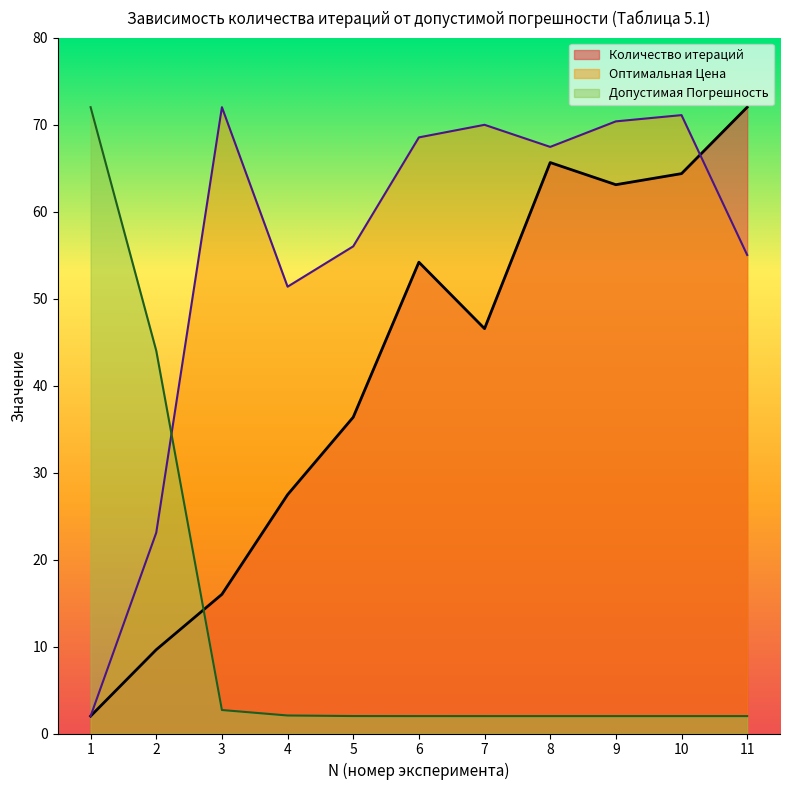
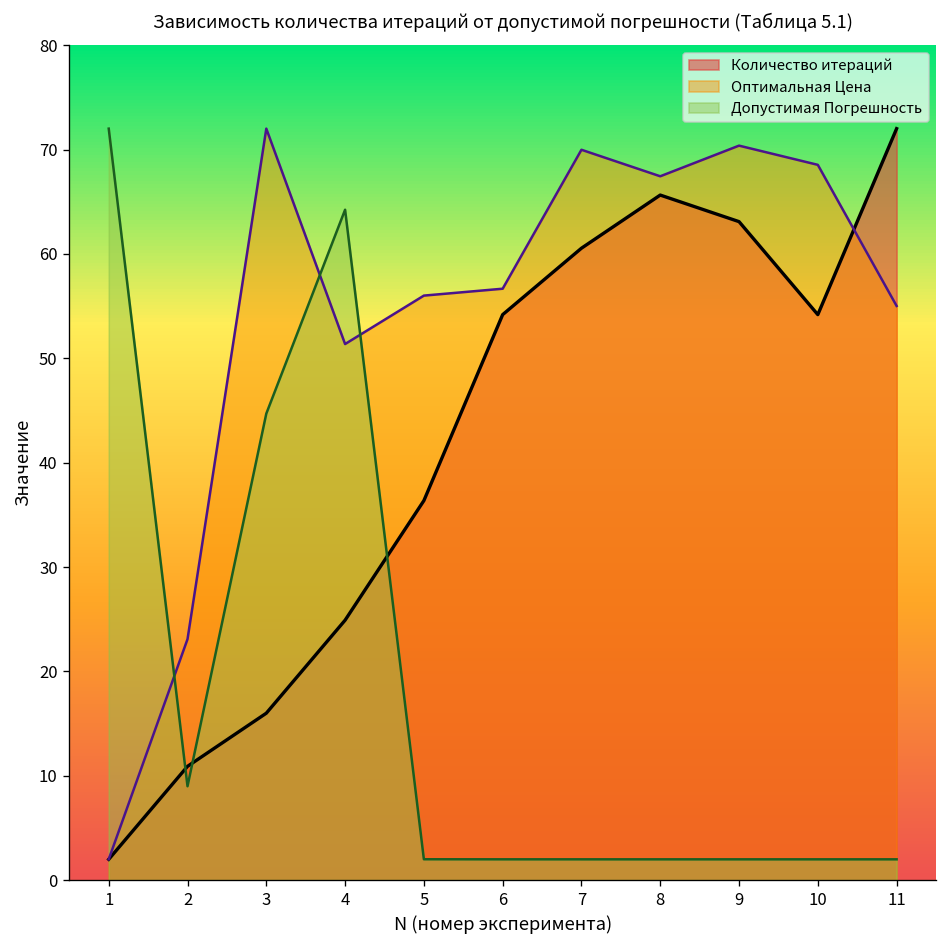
Количество итераций, 2: 10 -> 11
Допустимая Погрешность, 2: 44 -> 9
Допустимая Погрешность, 3: 3 -> 45
Количество итераций, 4: 27 -> 25
Допустимая Погрешность, 4: 2 -> 64
Оптимальная Цена, 6: 69 -> 57
Количество итераций, 7: 47 -> 61
Количество итераций, 10: 64 -> 54
Оптимальная Цена, 10: 71 -> 69
